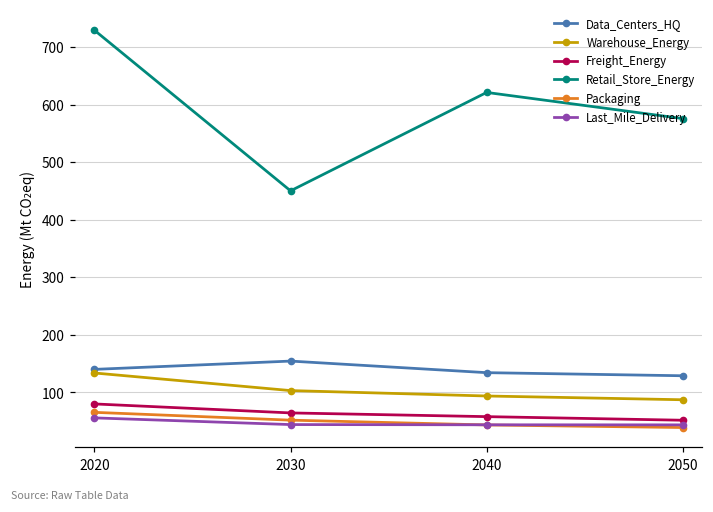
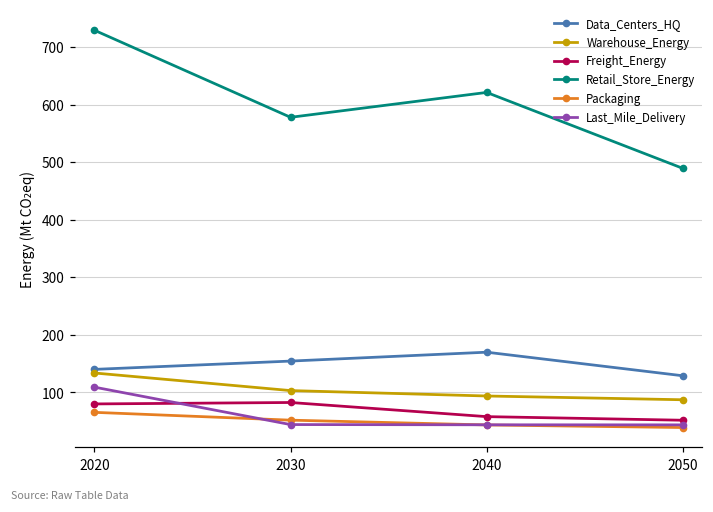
Last_Mile_Delivery, 2020: 60 -> 110
Freight_Energy, 2030: 60 -> 80
Retail_Store_Energy, 2030: 450 -> 580
Data_Centers_HQ, 2040: 130 -> 170
Retail_Store_Energy, 2050: 580 -> 490
